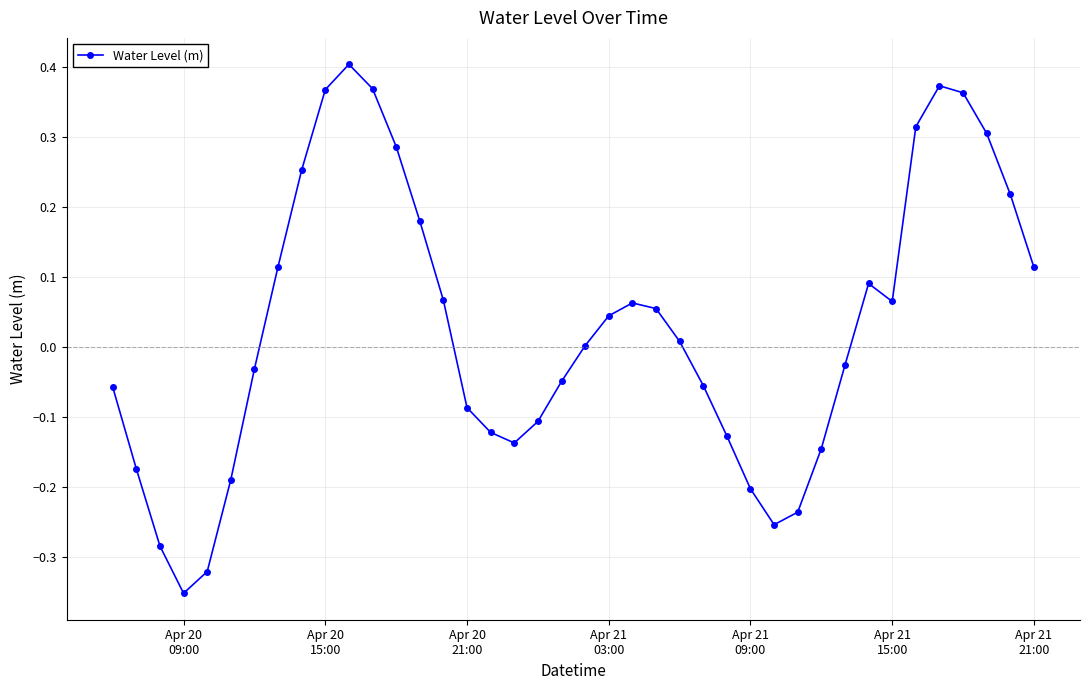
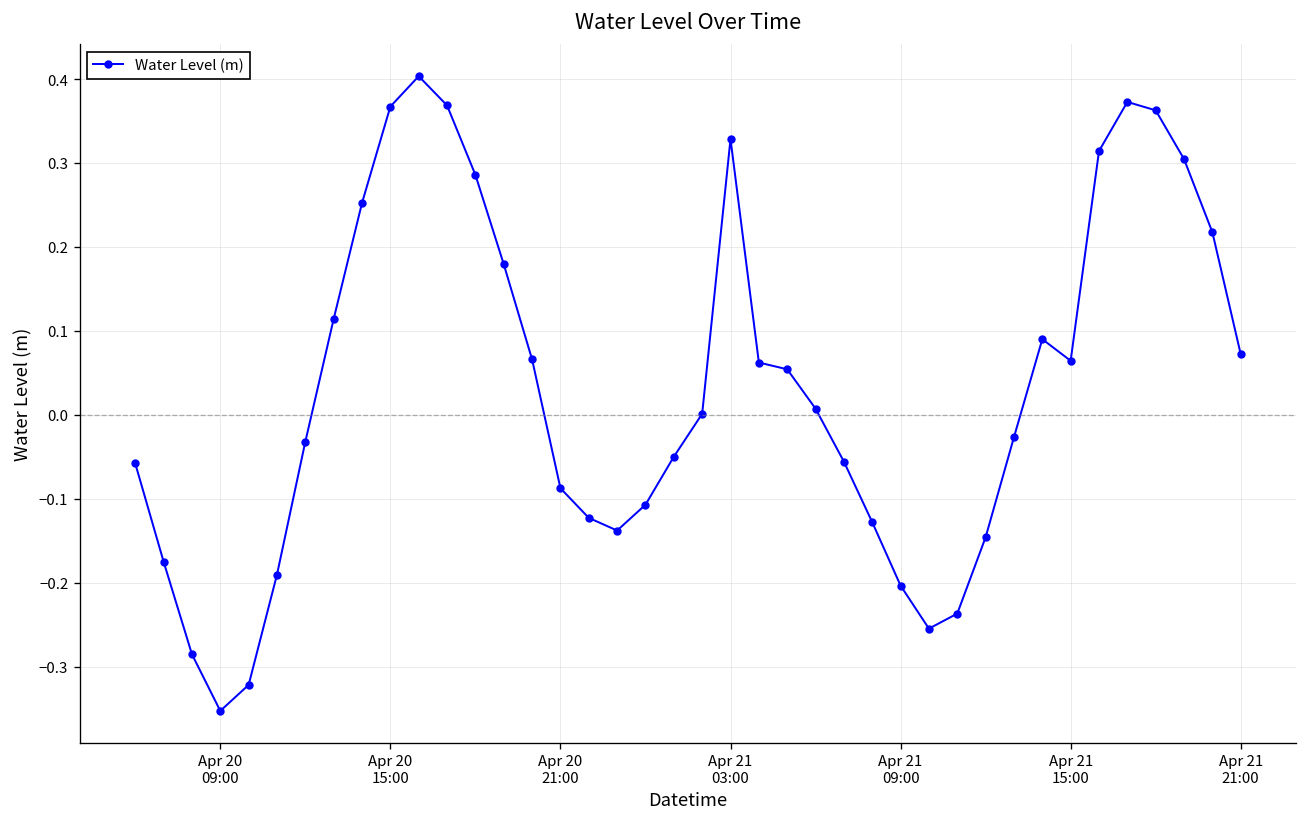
Apr 21 03:00: 0.04 -> 0.33
Apr 21 21:00: 0.11 -> 0.07
